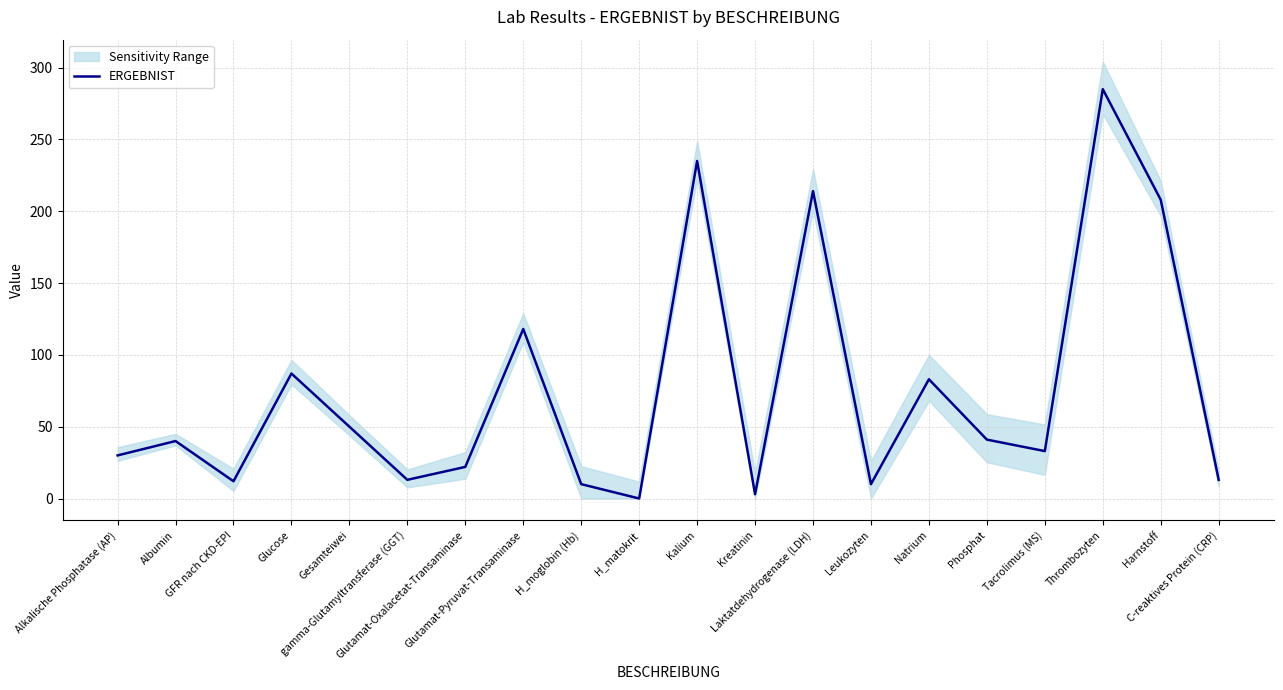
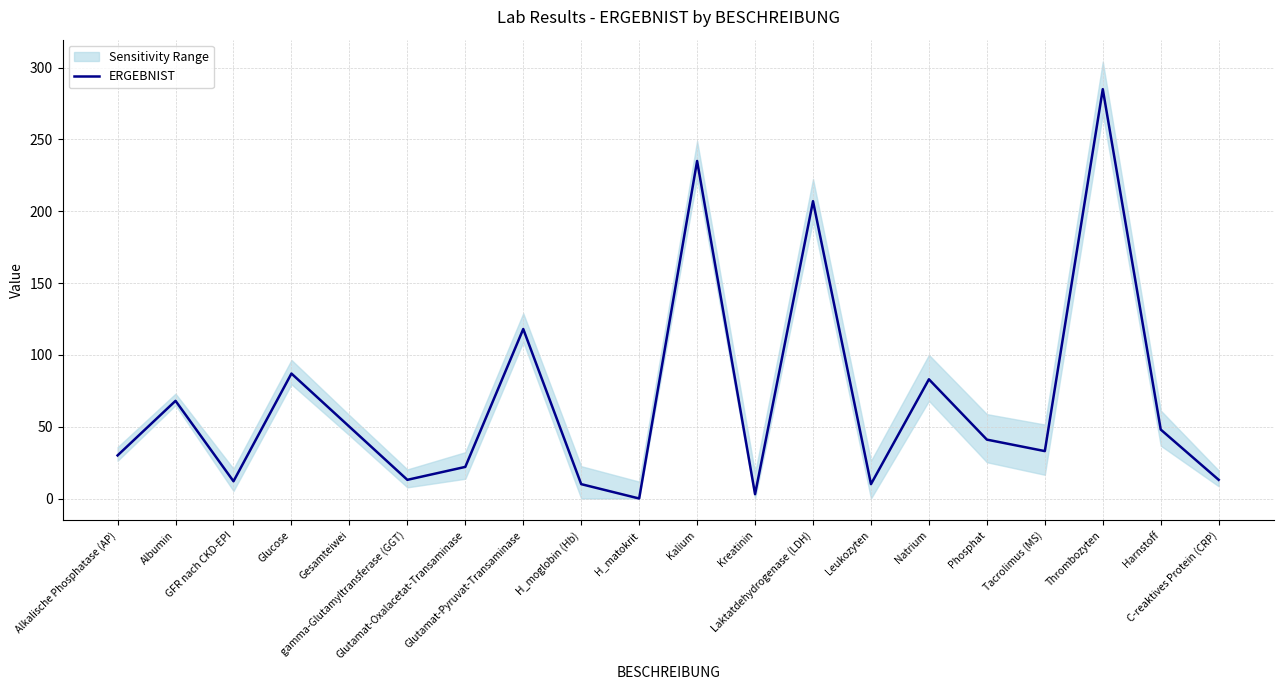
ERGEBNIST, Albumin: 40 -> 68
ERGEBNIST, Laktatdehydrogenase (LDH): 214 -> 207
ERGEBNIST, Harnstoff: 208 -> 48
